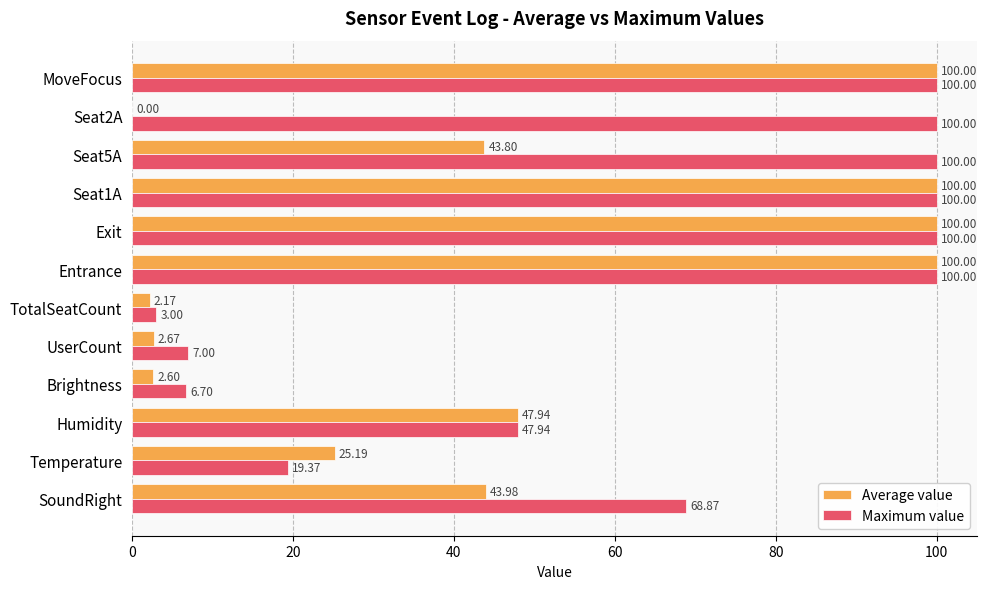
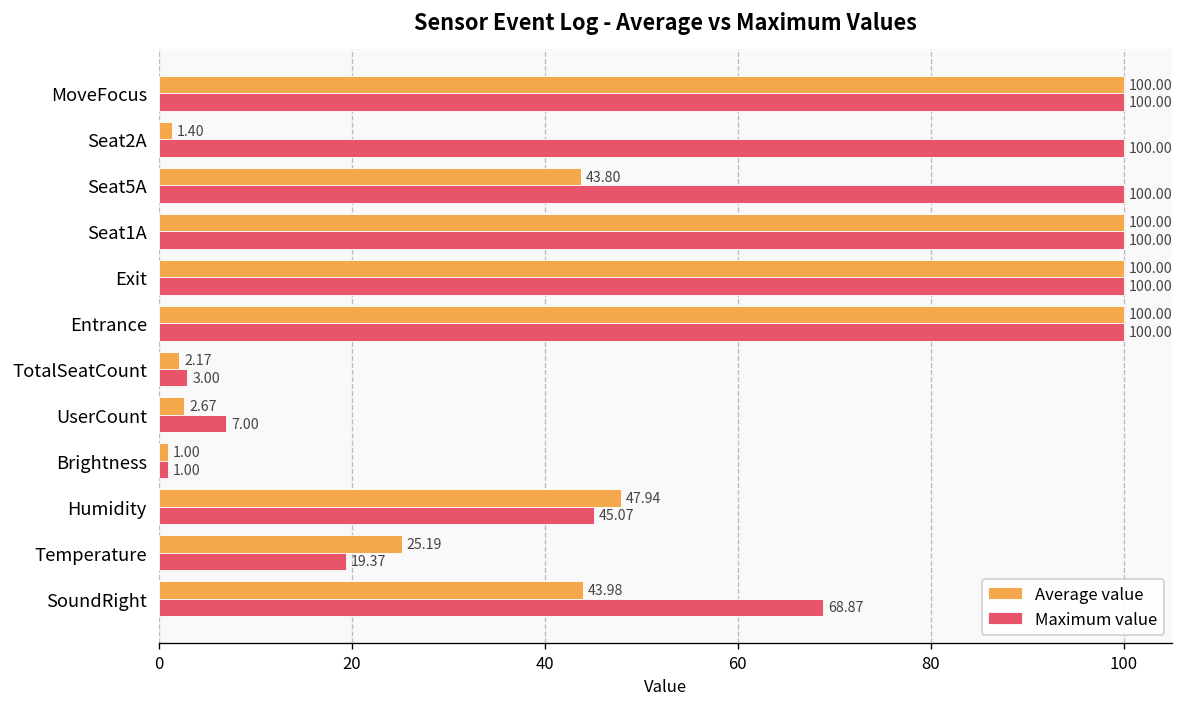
Average value, Seat2A: 0.00 -> 1.40
Average value, Brightness: 2.60 -> 1.00
Maximum value, Brightness: 6.70 -> 1.00
Maximum value, Humidity: 47.94 -> 45.07
